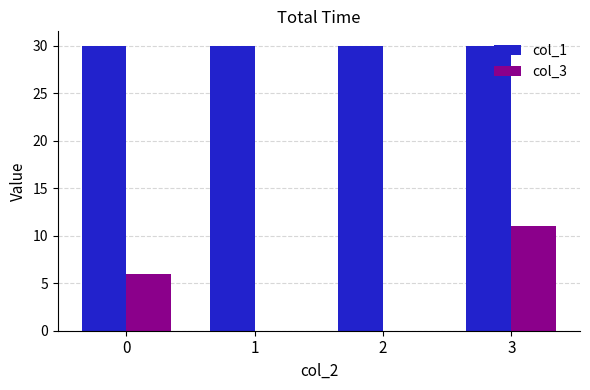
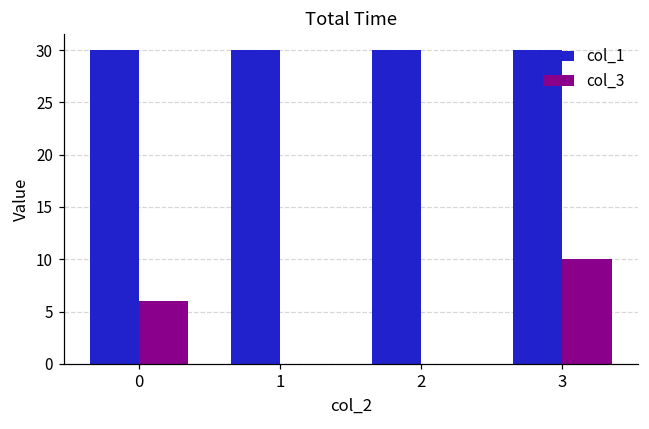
col_3, 3: 11 -> 10
